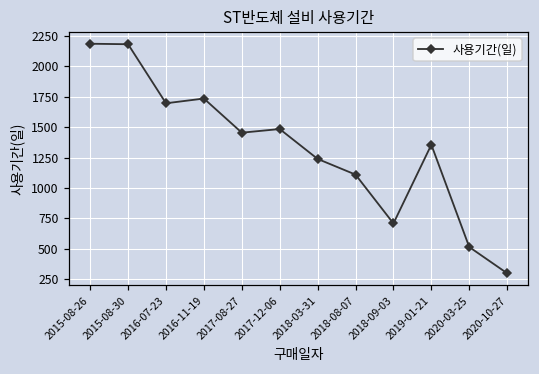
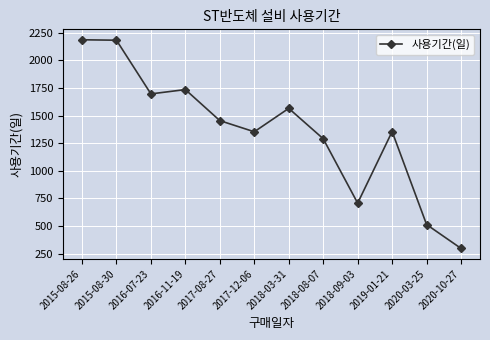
2017-12-06: 1490 -> 1350
2018-03-31: 1240 -> 1570
2018-08-07: 1110 -> 1290
